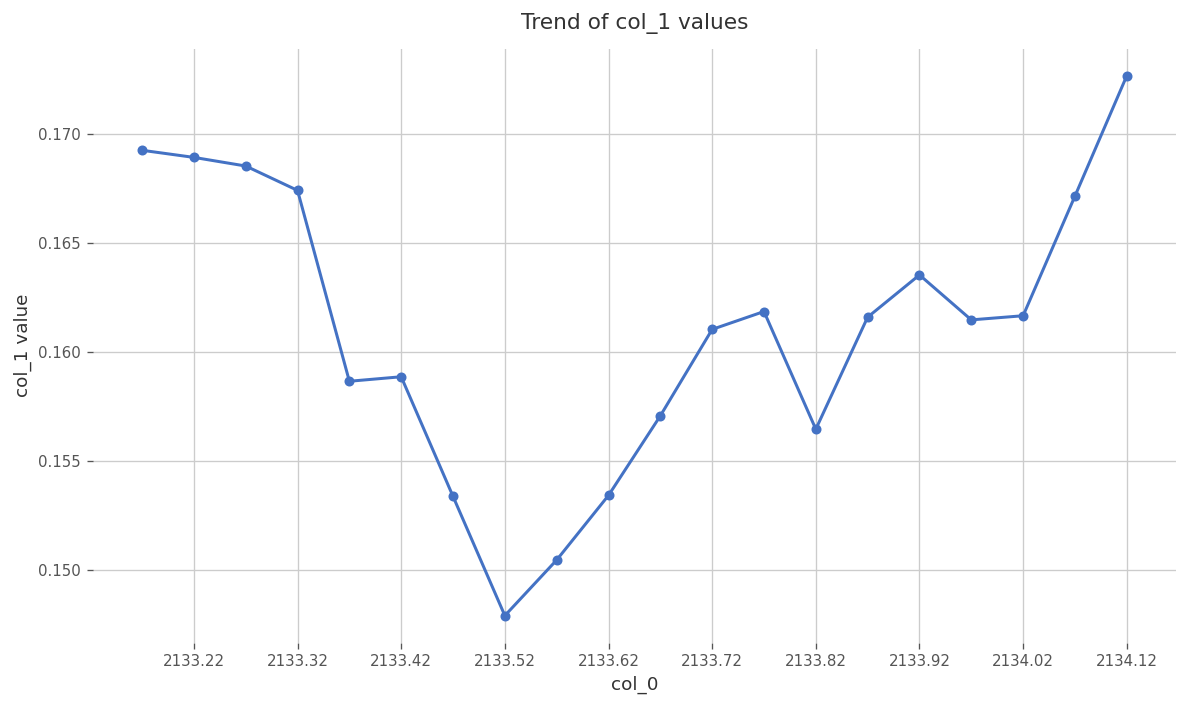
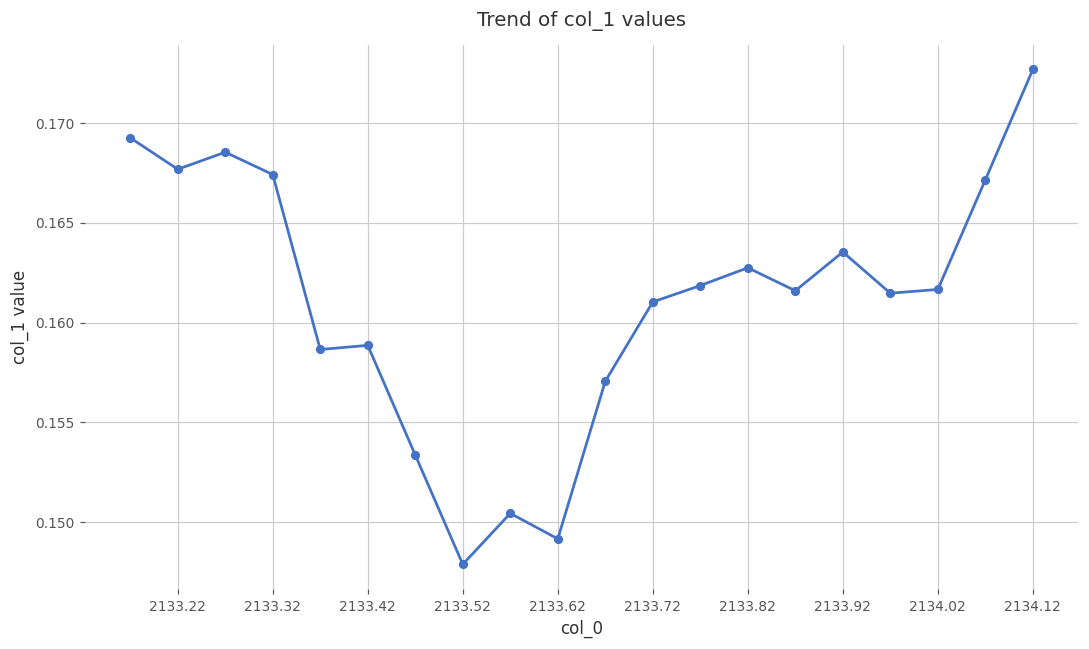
2133.22: 0.1689 -> 0.1677
2133.62: 0.1534 -> 0.1492
2133.82: 0.1564 -> 0.1627
